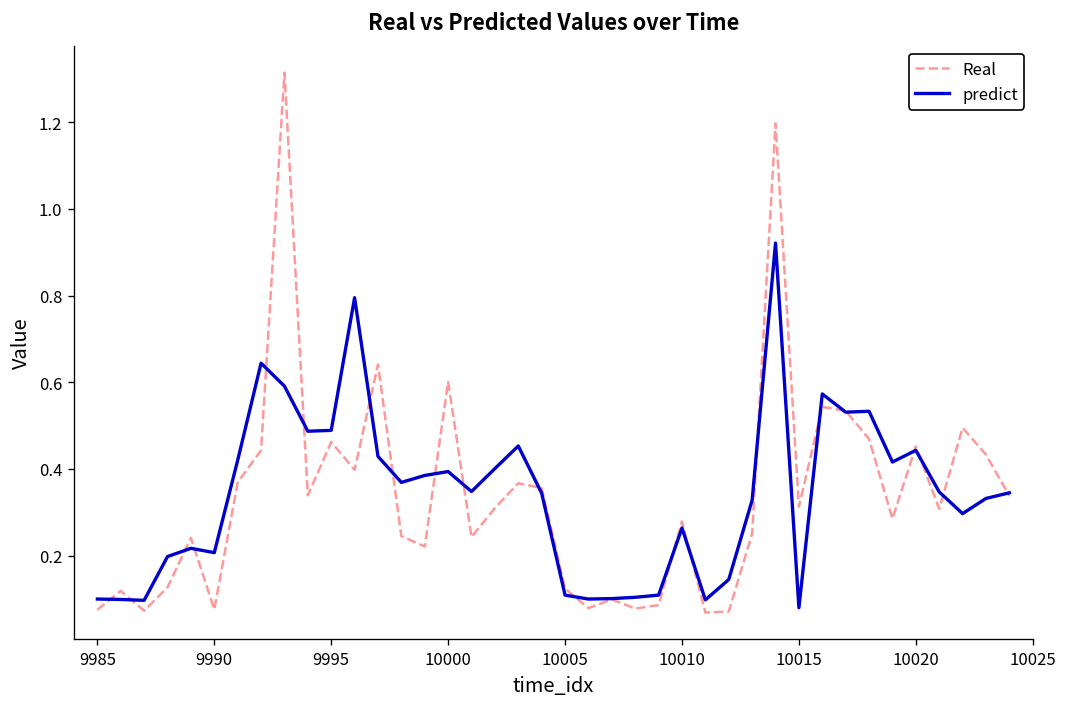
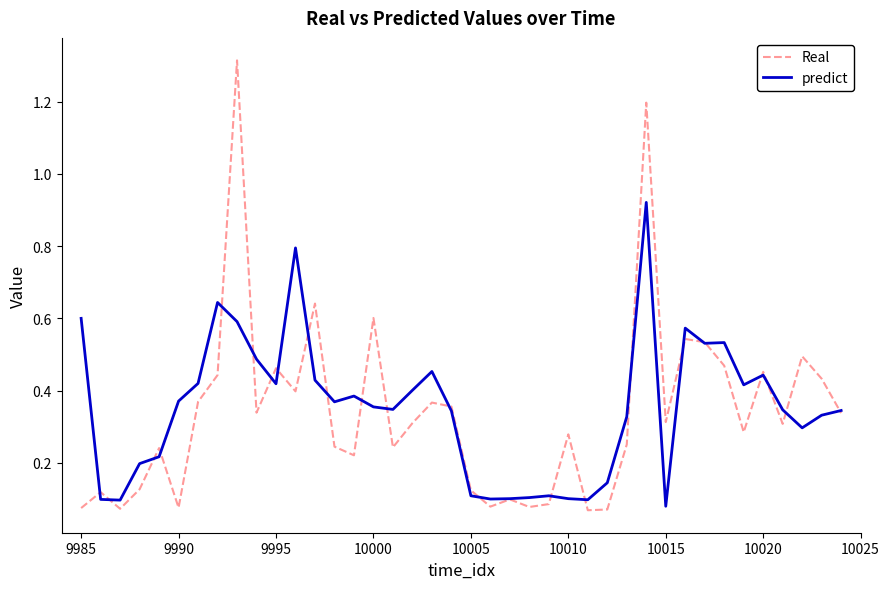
predict, 9985: 0.1 -> 0.6
predict, 9990: 0.21 -> 0.37
predict, 9995: 0.49 -> 0.42
predict, 10000: 0.39 -> 0.36
predict, 10010: 0.26 -> 0.10
